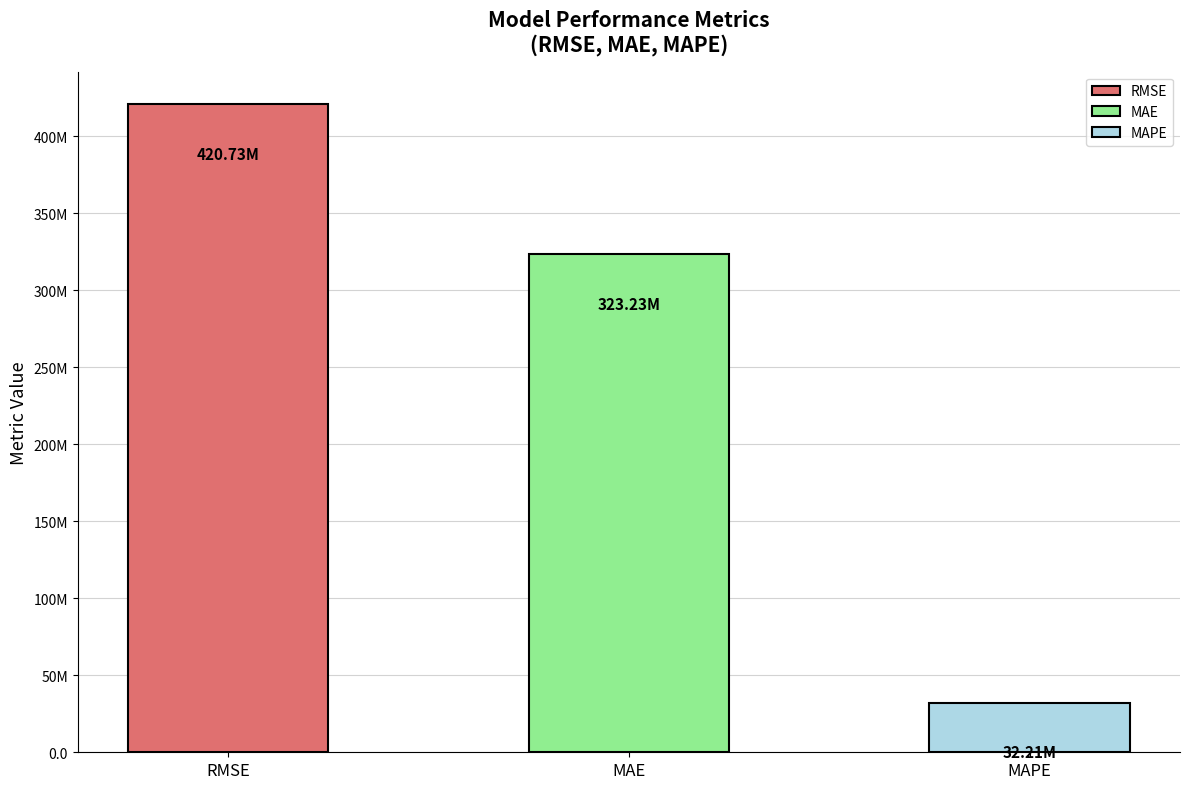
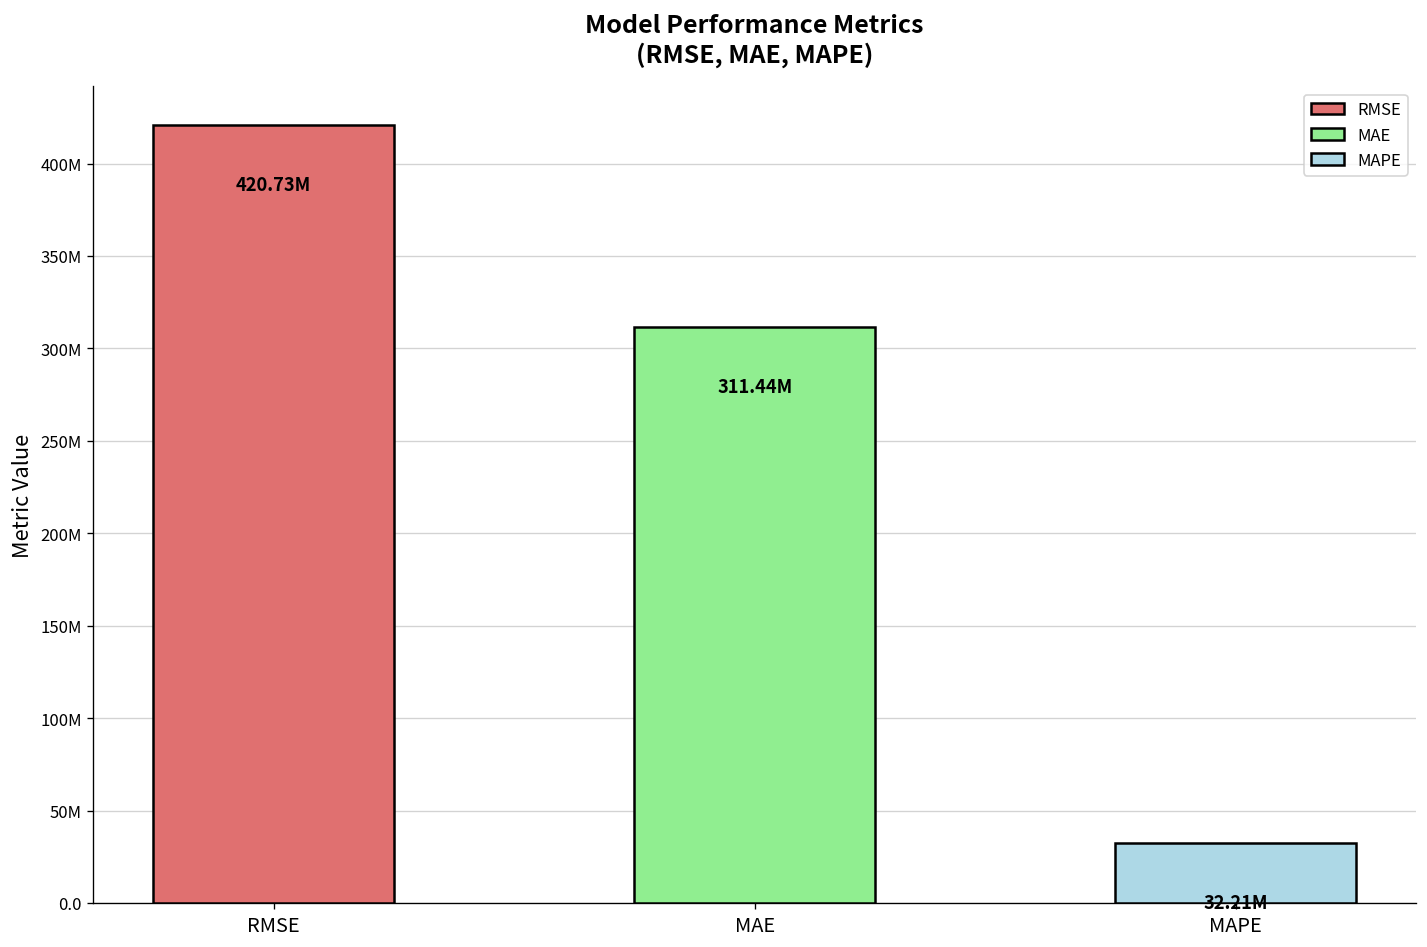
MAE: 323.23M -> 311.44M
